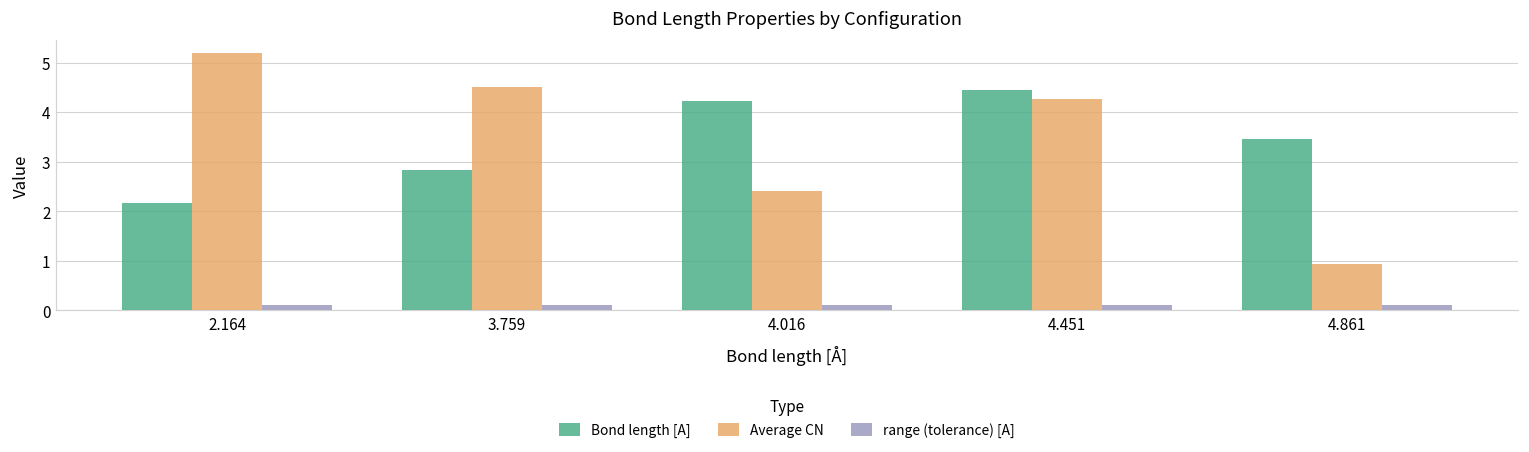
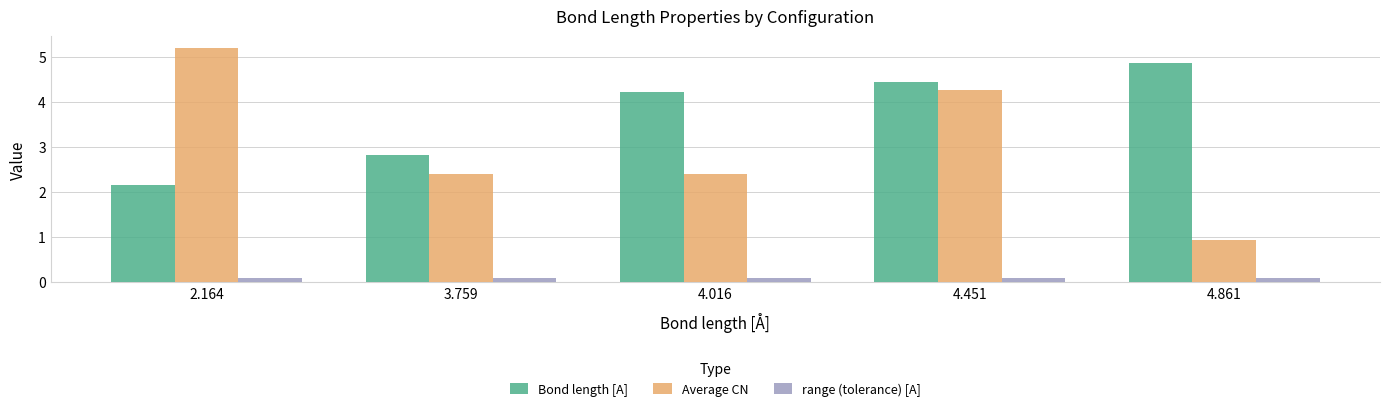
Average CN, 3.759: 4.5 -> 2.4
Bond length [A], 4.861: 3.5 -> 4.9
